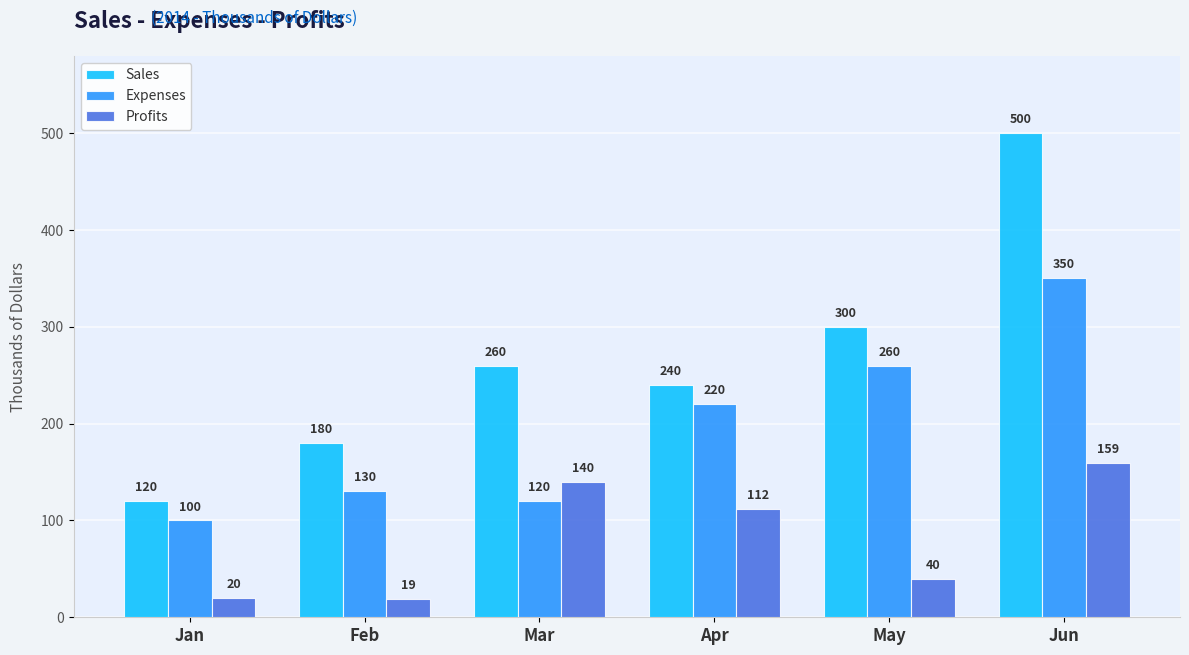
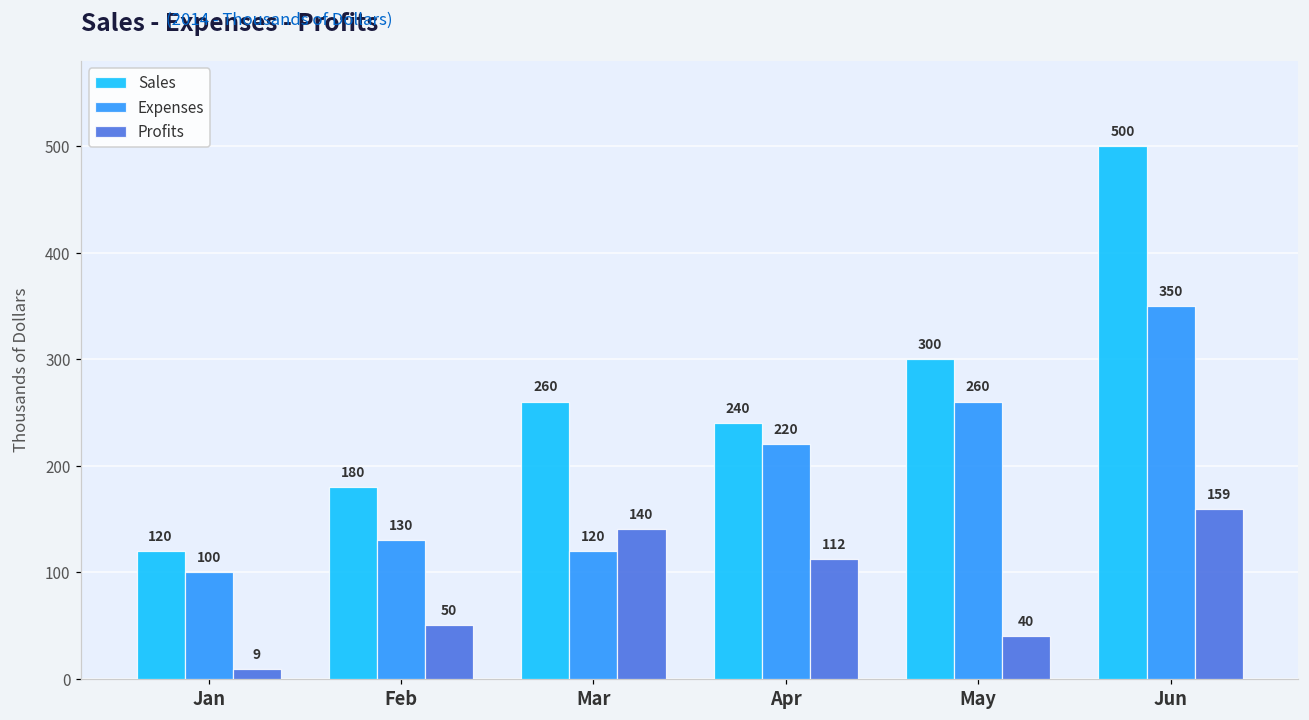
Profits, Jan: 20 -> 9
Profits, Feb: 19 -> 50
